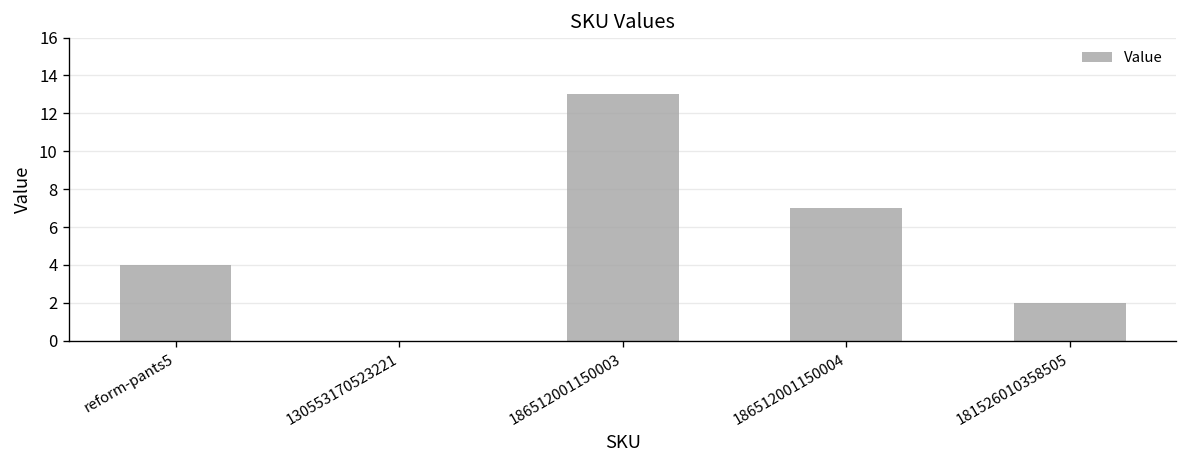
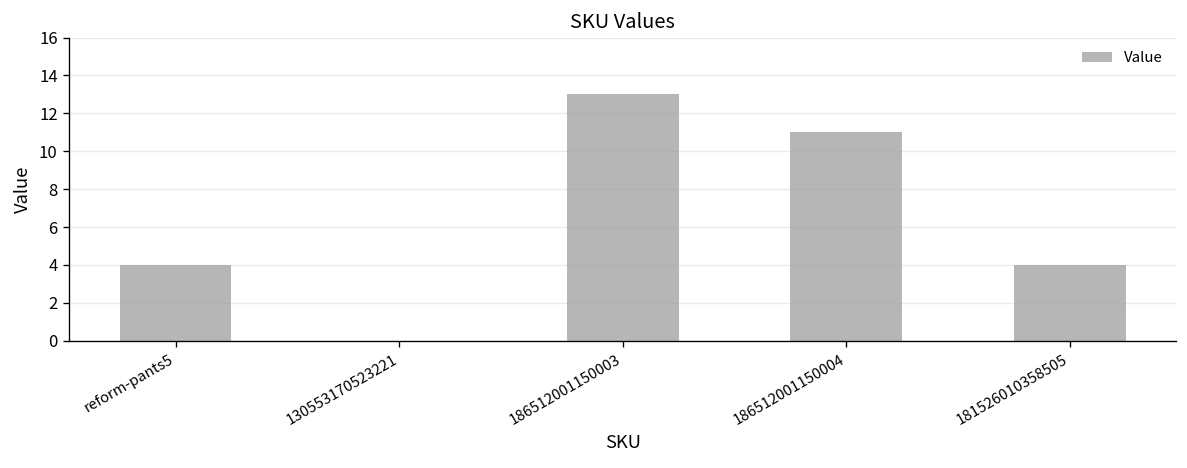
186512001150004: 7 -> 11
181526010358505: 2 -> 4
